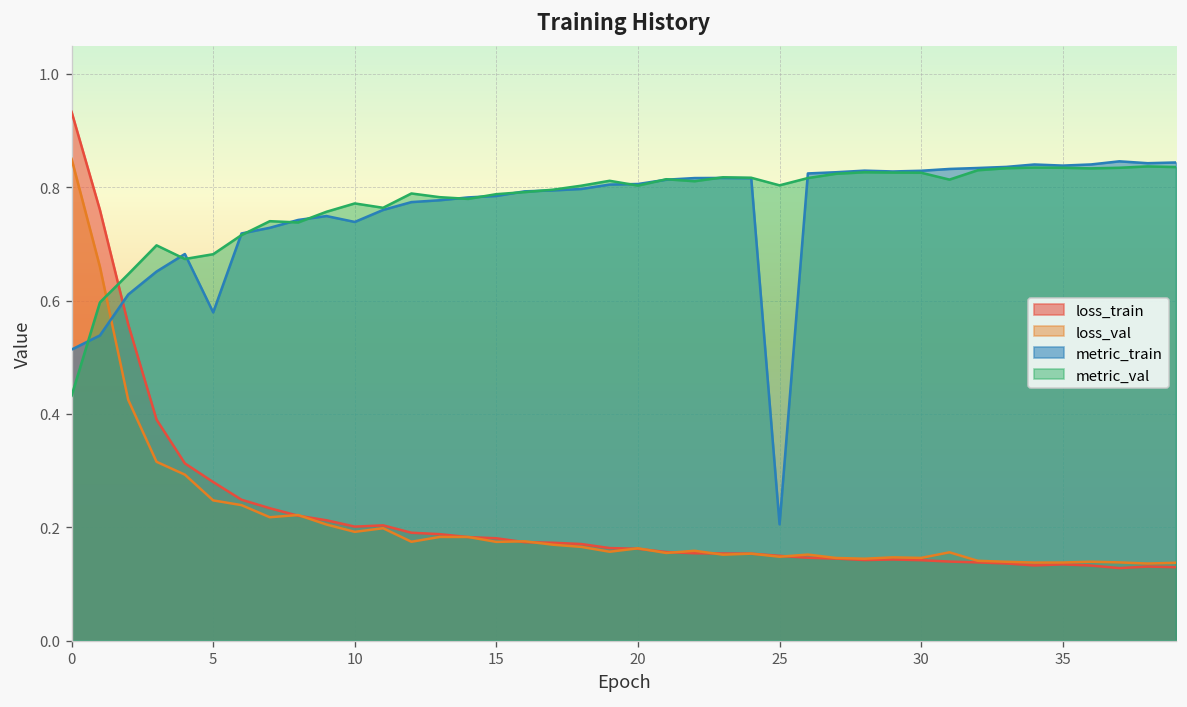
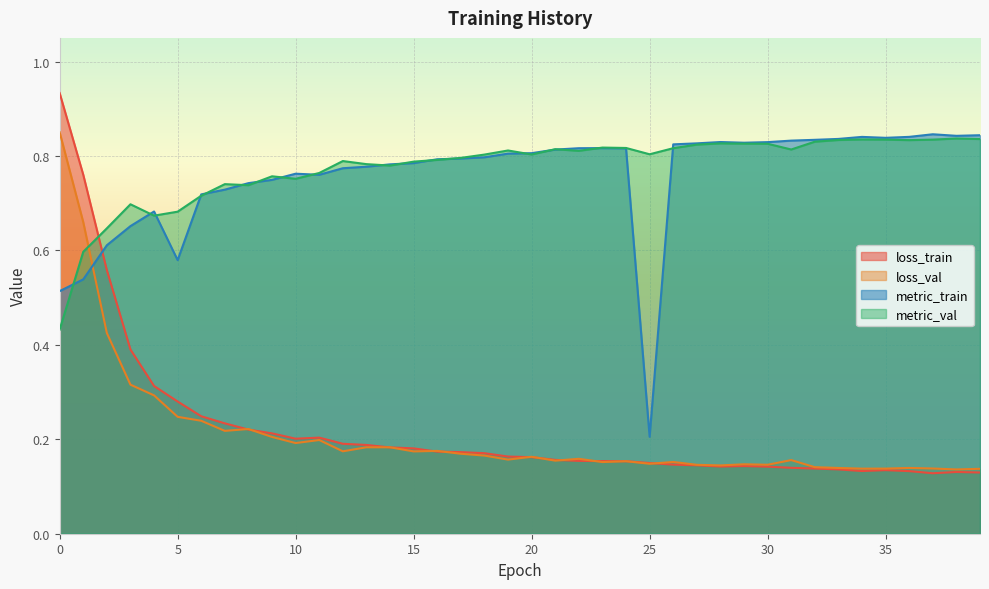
metric_train, 10: 0.74 -> 0.76
metric_val, 10: 0.77 -> 0.75
